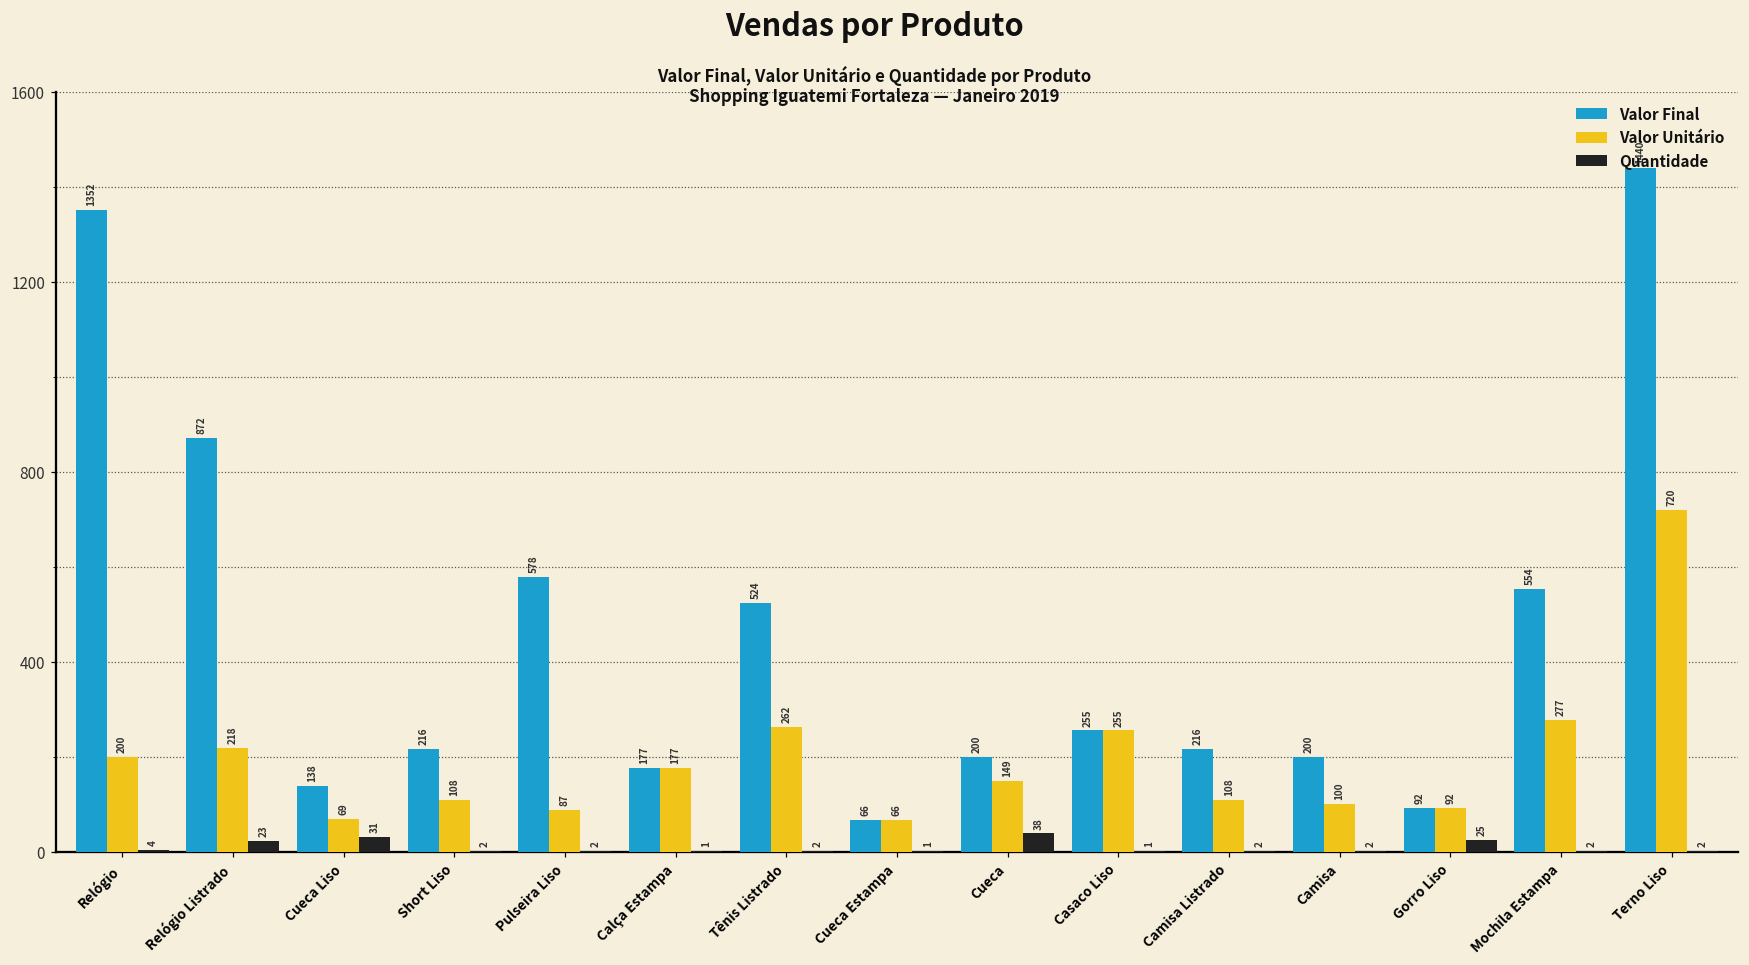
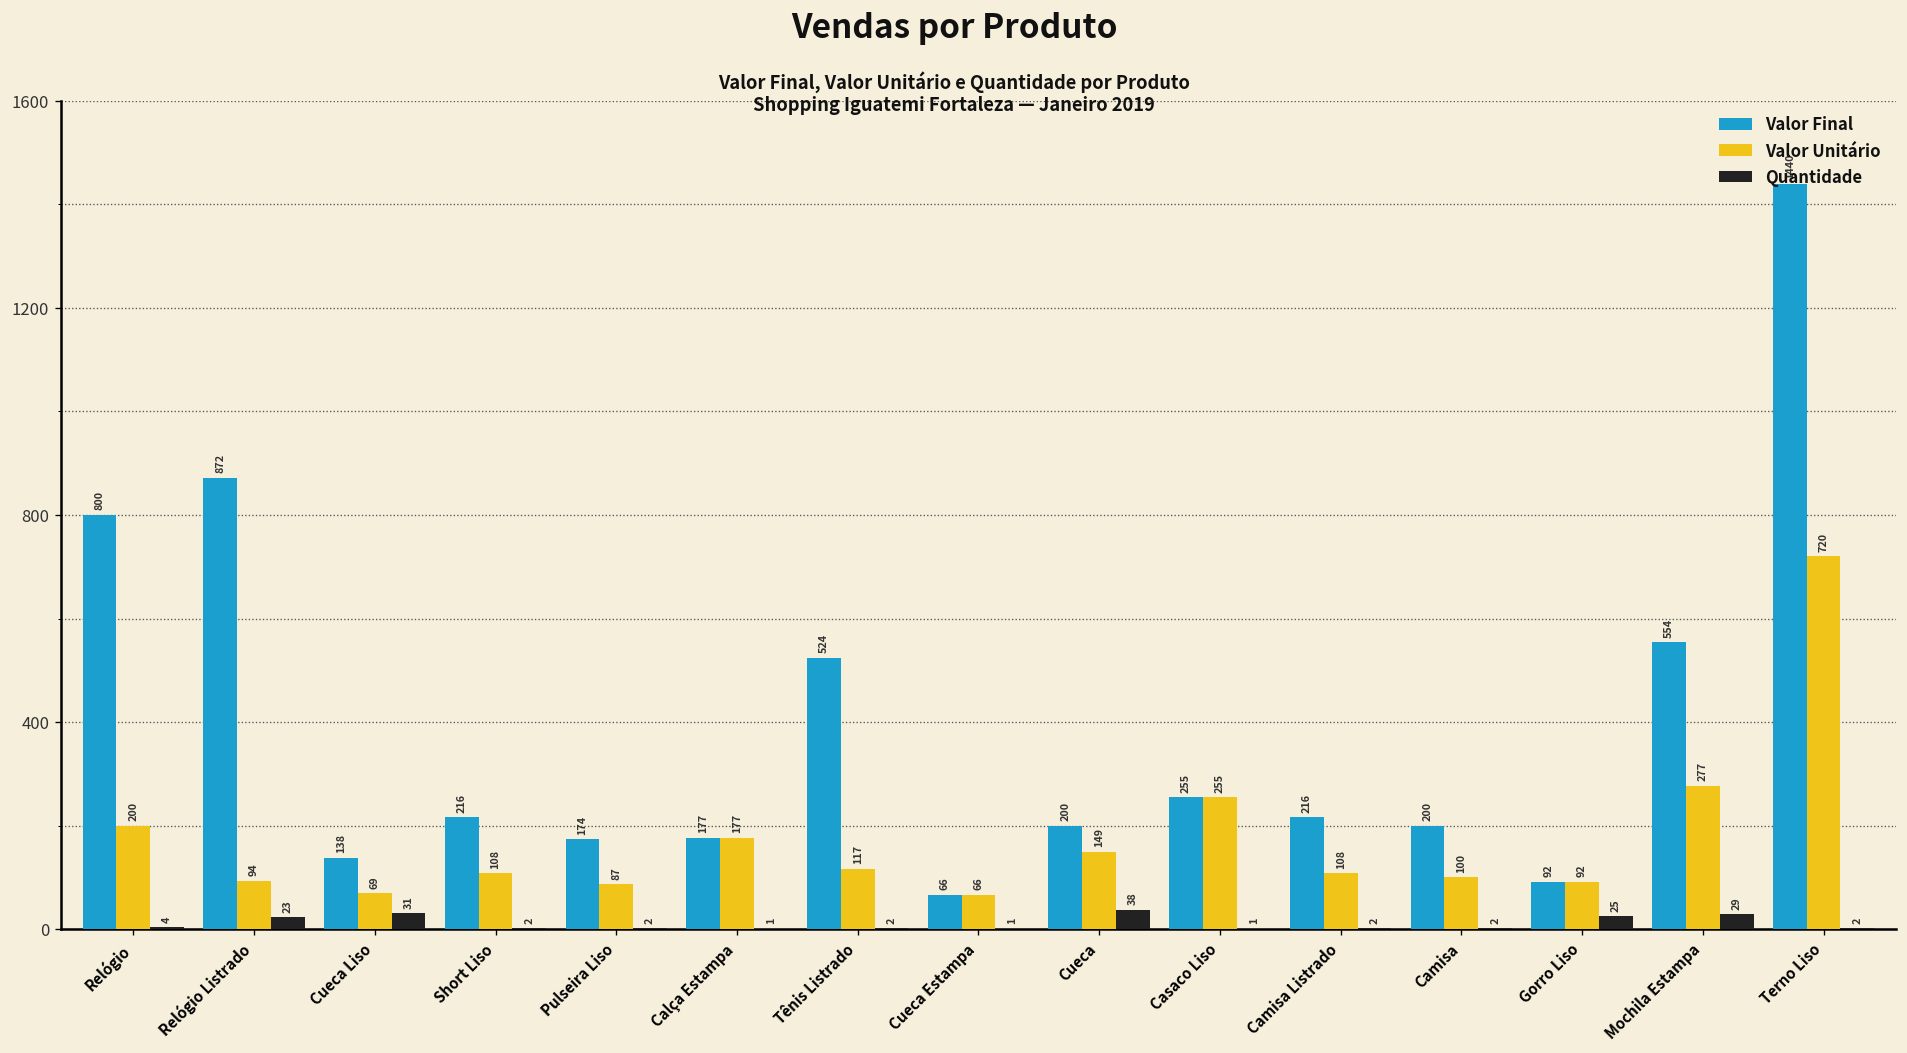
Valor Final, Relógio: 1352 -> 800
Valor Unitário, Relógio Listrado: 218 -> 94
Valor Final, Pulseira Liso: 578 -> 174
Valor Unitário, Tênis Listrado: 262 -> 117
Quantidade, Mochila Estampa: 2 -> 29
